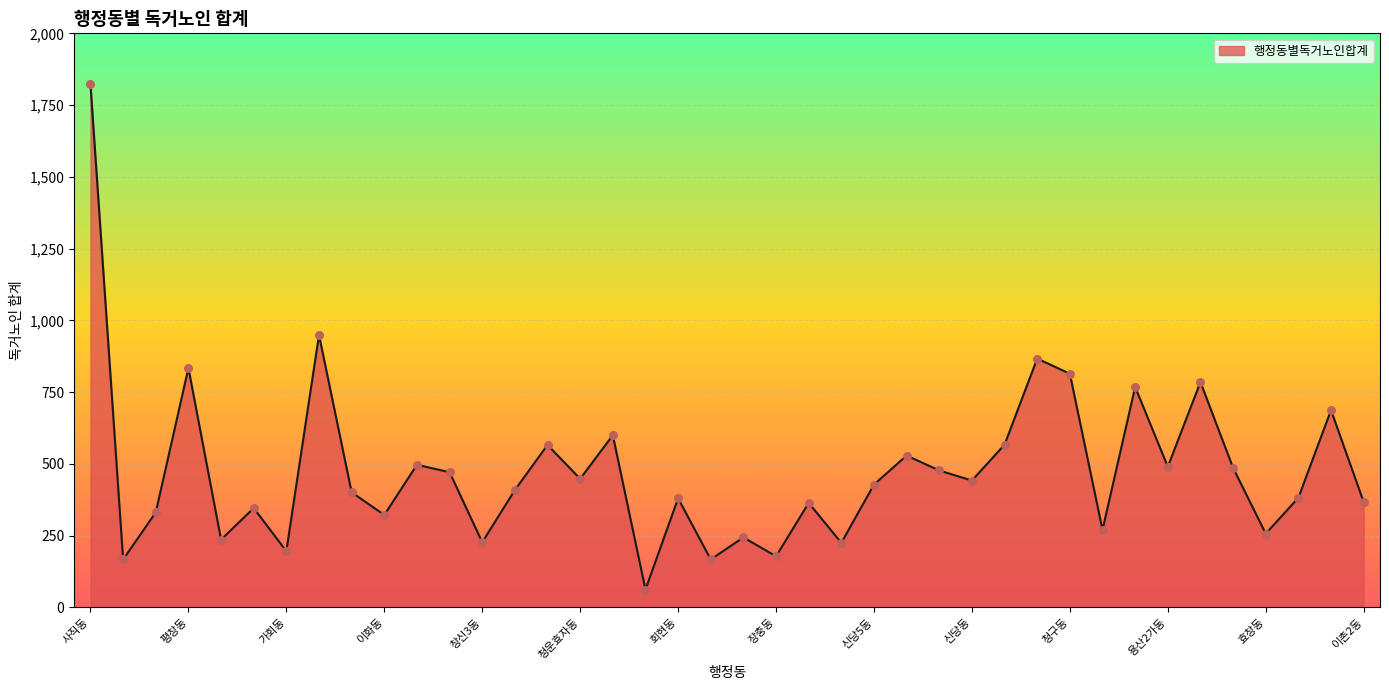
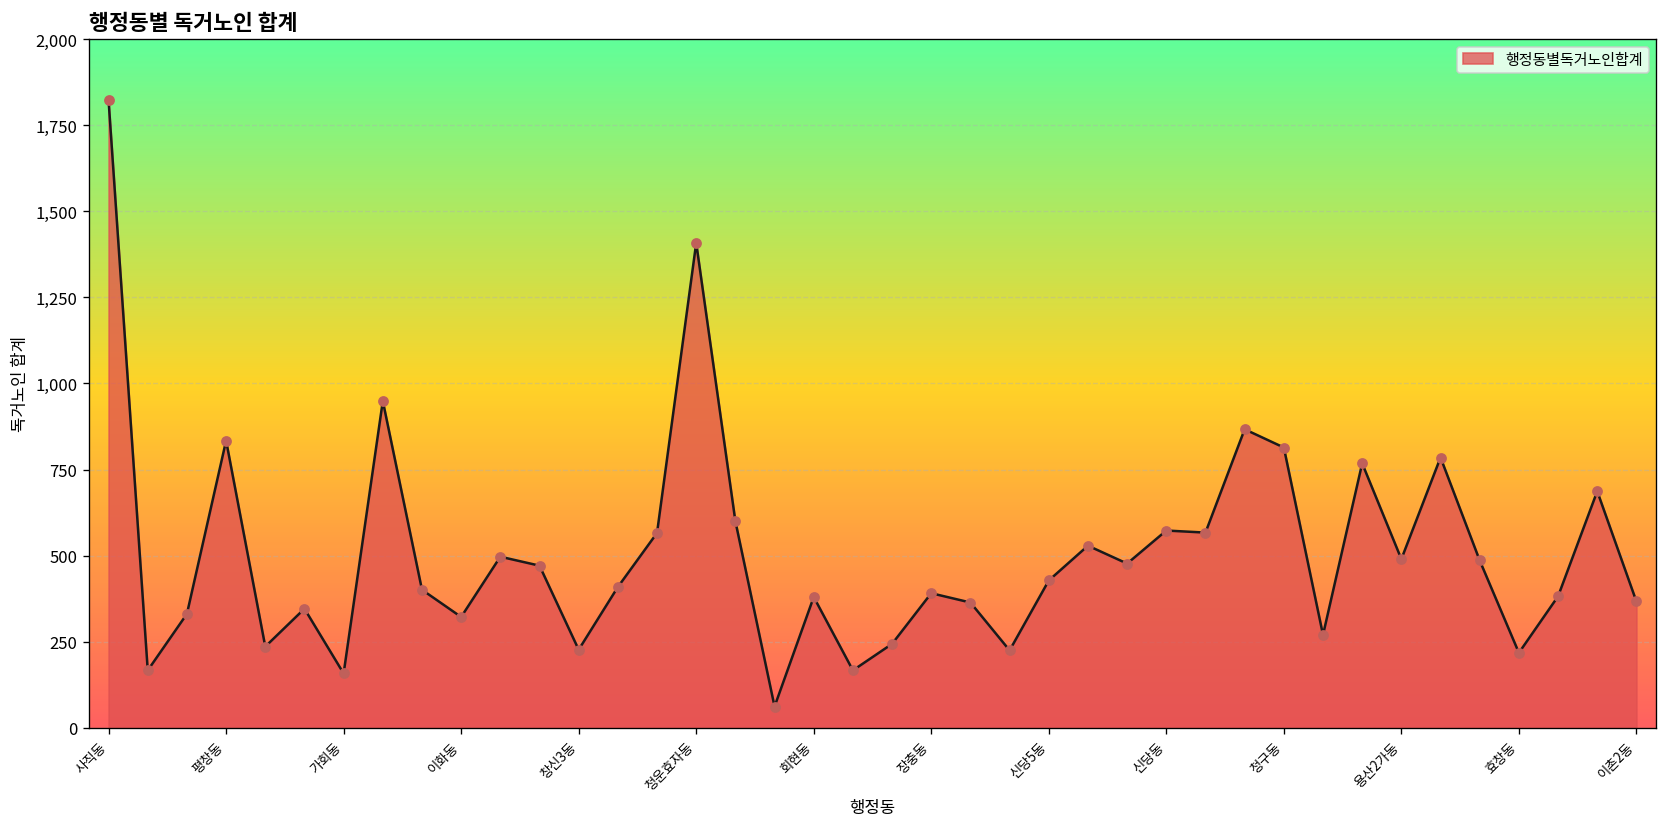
가회동: 200 -> 160
청운효자동: 450 -> 1,410
장충동: 180 -> 390
신당동: 440 -> 570
효창동: 260 -> 220
